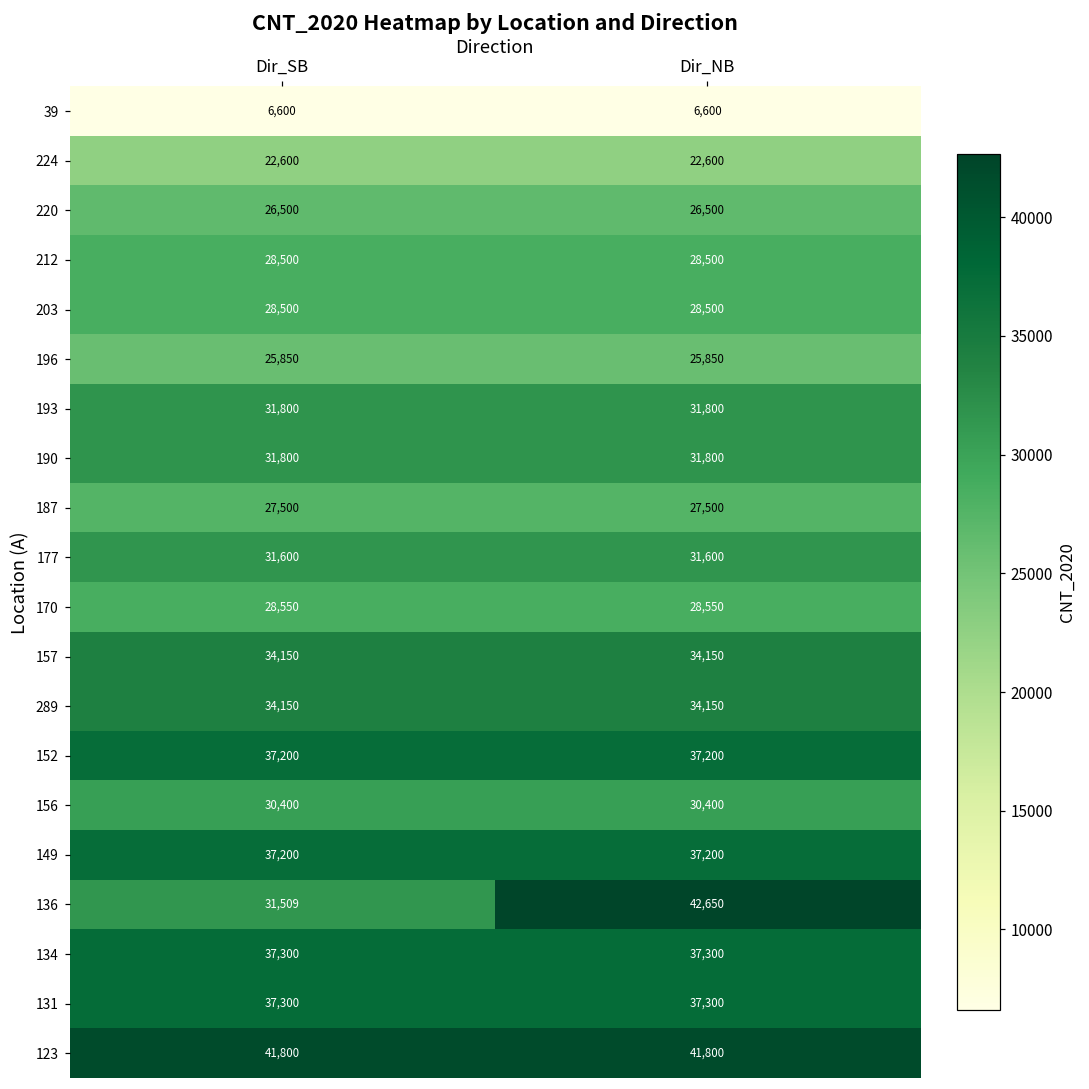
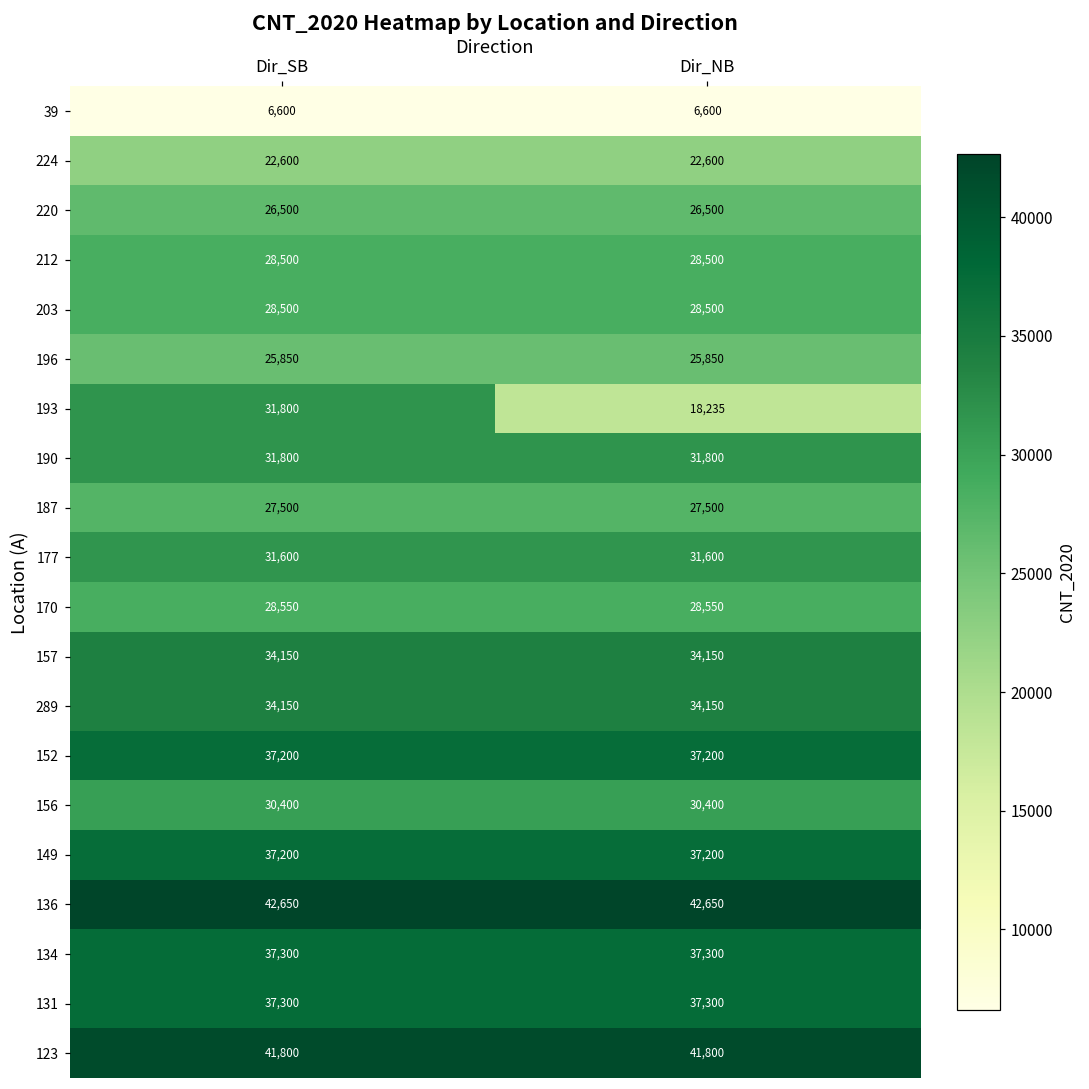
193, Dir_NB: 31,800 -> 18,235
136, Dir_SB: 31,509 -> 42,650
